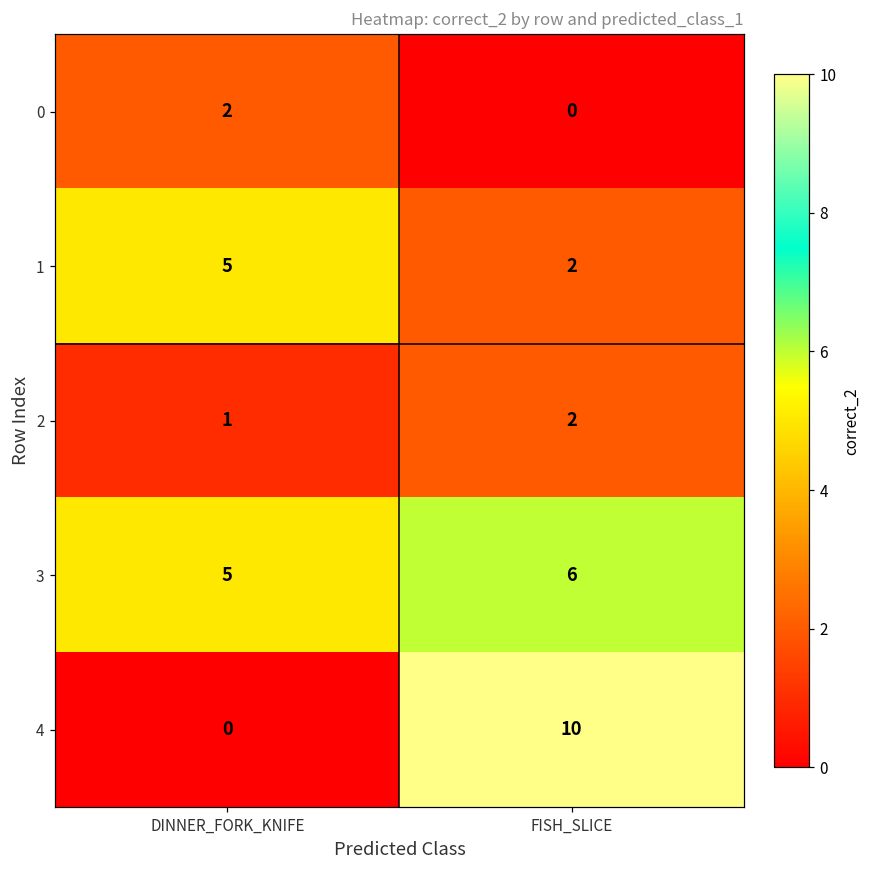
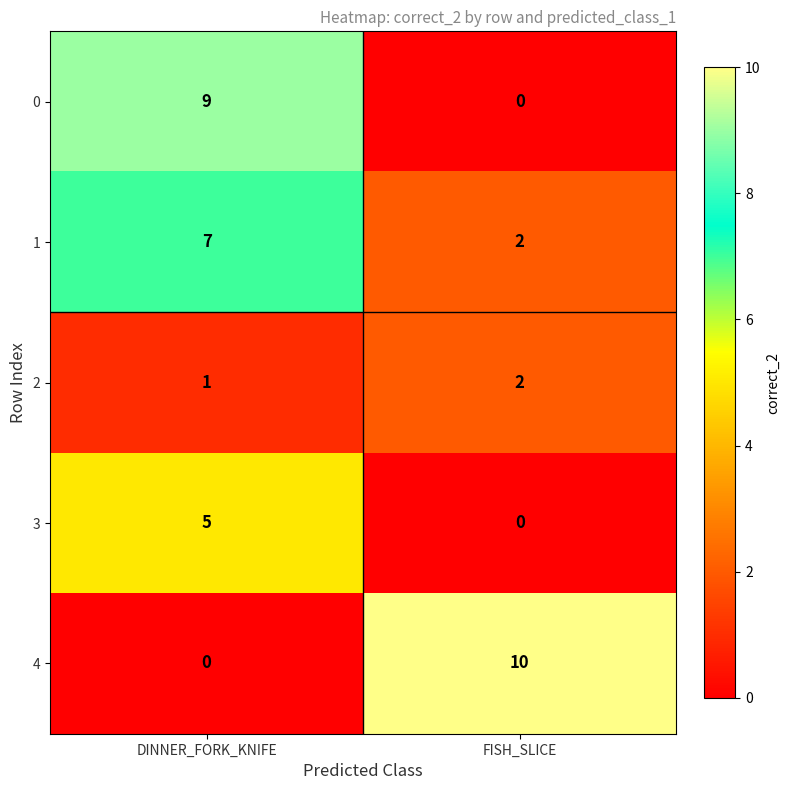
0, DINNER_FORK_KNIFE: 2 -> 9
1, DINNER_FORK_KNIFE: 5 -> 7
3, FISH_SLICE: 6 -> 0
